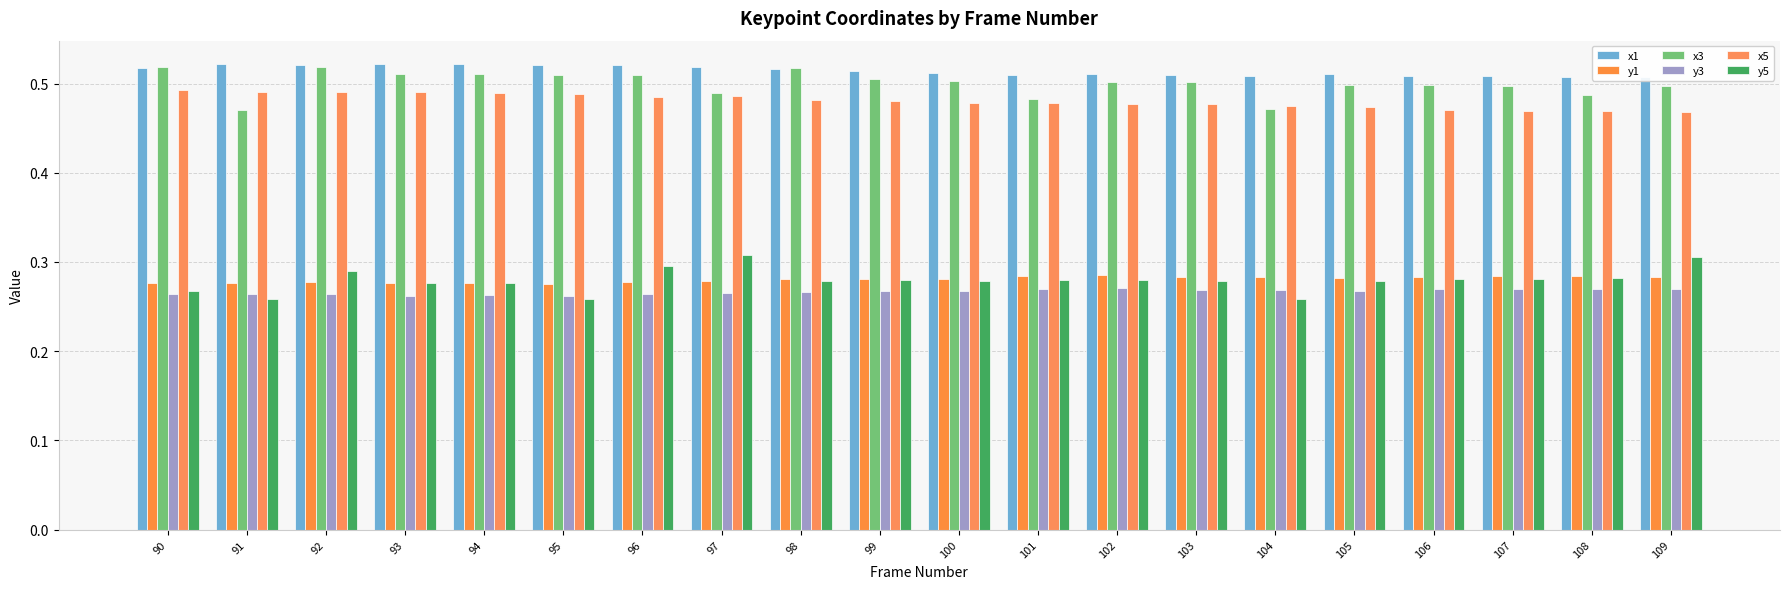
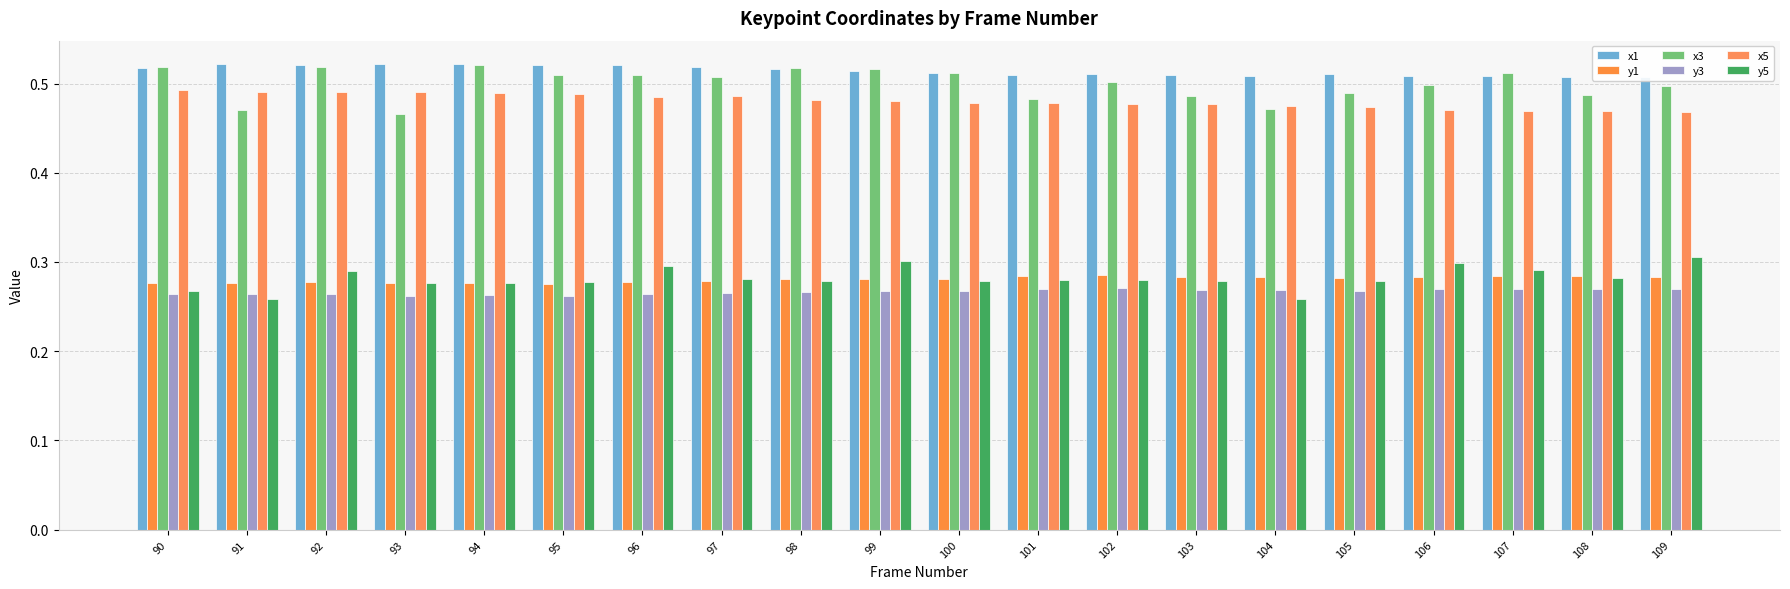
x3, 93: 0.51 -> 0.47
x3, 94: 0.51 -> 0.52
y5, 95: 0.26 -> 0.28
x3, 97: 0.49 -> 0.51
y5, 97: 0.31 -> 0.28
x3, 99: 0.51 -> 0.52
y5, 99: 0.28 -> 0.30
x3, 100: 0.50 -> 0.51
x3, 103: 0.50 -> 0.49
x3, 105: 0.50 -> 0.49
y5, 106: 0.28 -> 0.30
x3, 107: 0.50 -> 0.51
y5, 107: 0.28 -> 0.29
